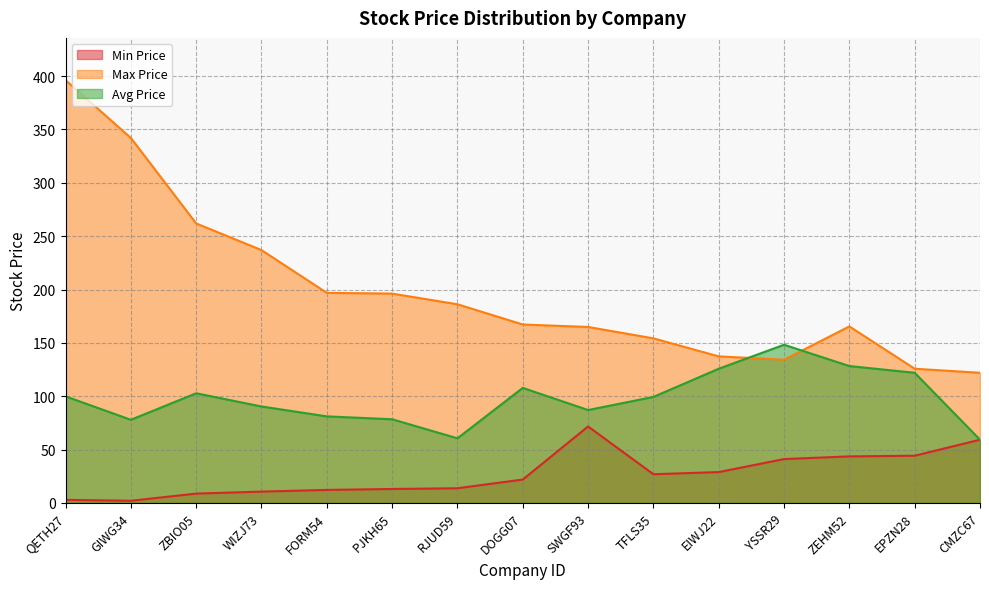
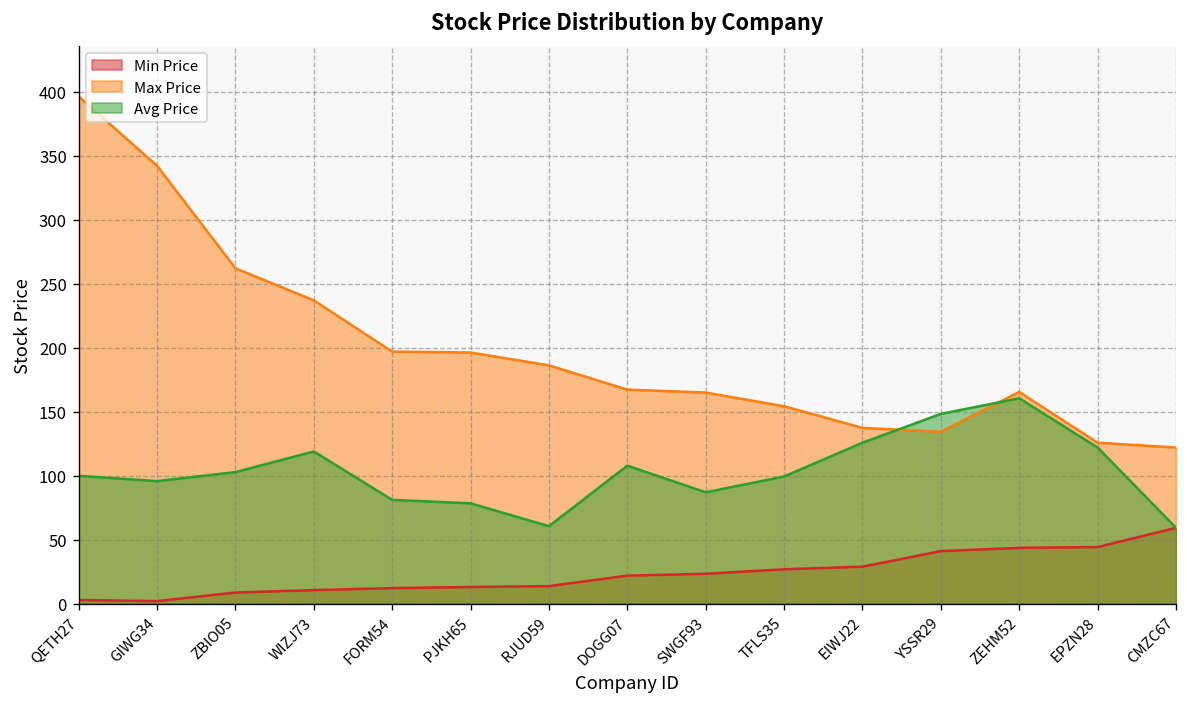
Avg Price, GIWG34: 78 -> 96
Avg Price, WIZJ73: 90 -> 119
Min Price, SWGF93: 72 -> 23
Avg Price, ZEHM52: 128 -> 160
